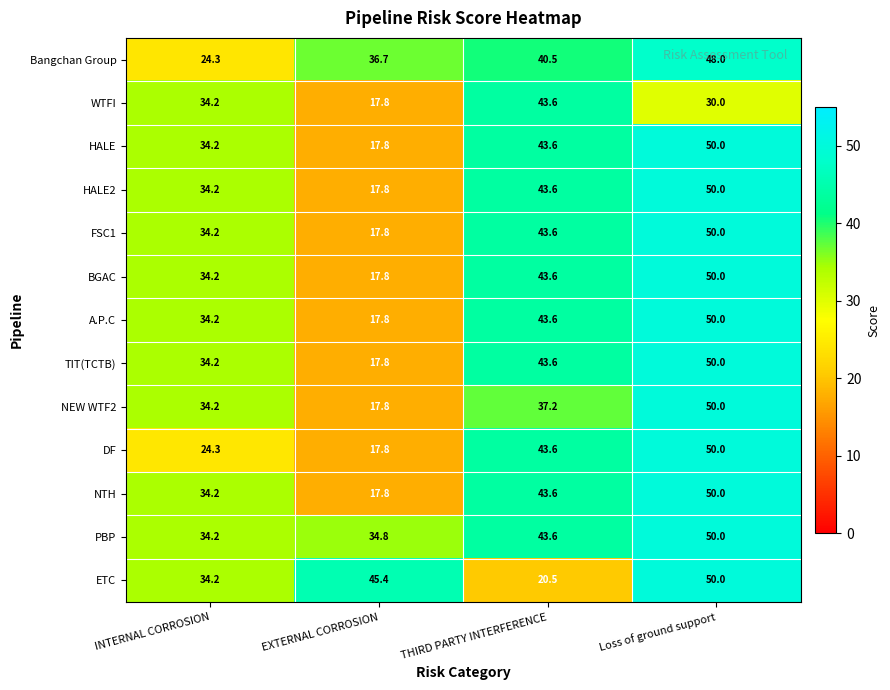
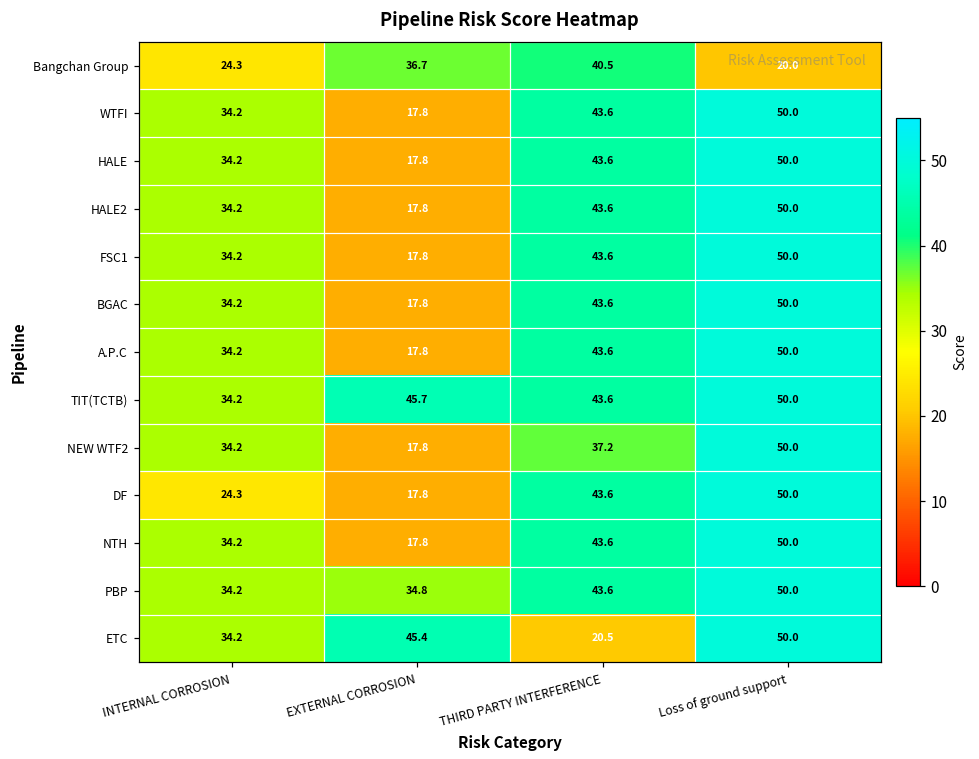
Bangchan Group, Loss of ground support: 48.0 -> 20.0
WTFI, Loss of ground support: 30.0 -> 50.0
TIT(TCTB), EXTERNAL CORROSION: 17.8 -> 45.7
